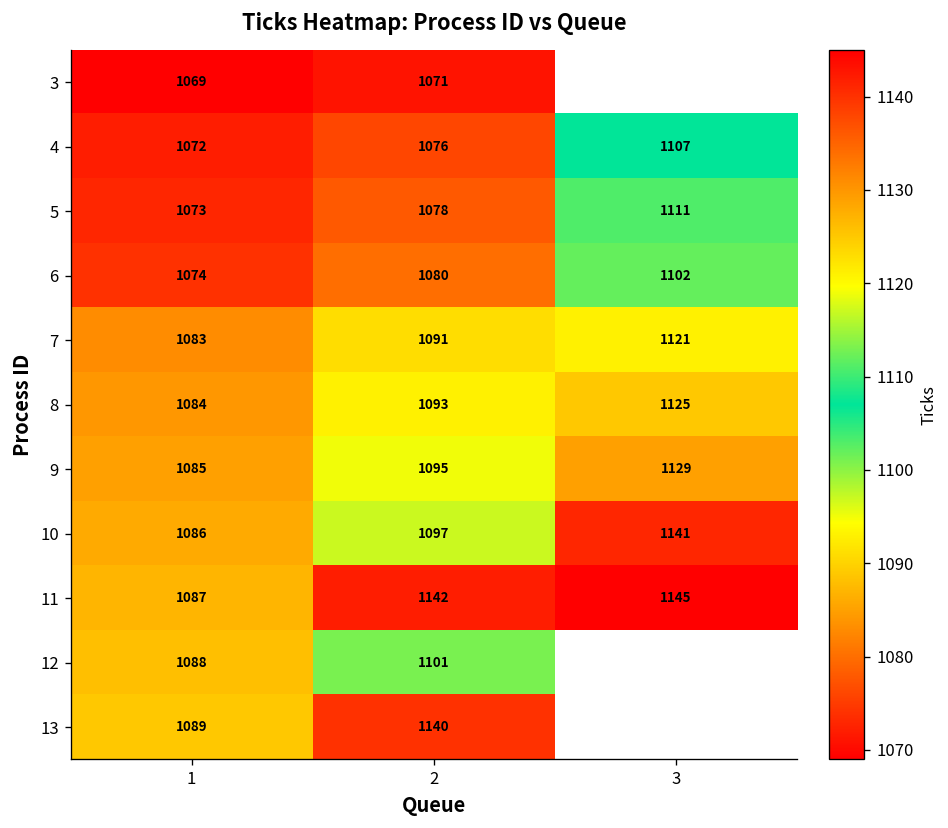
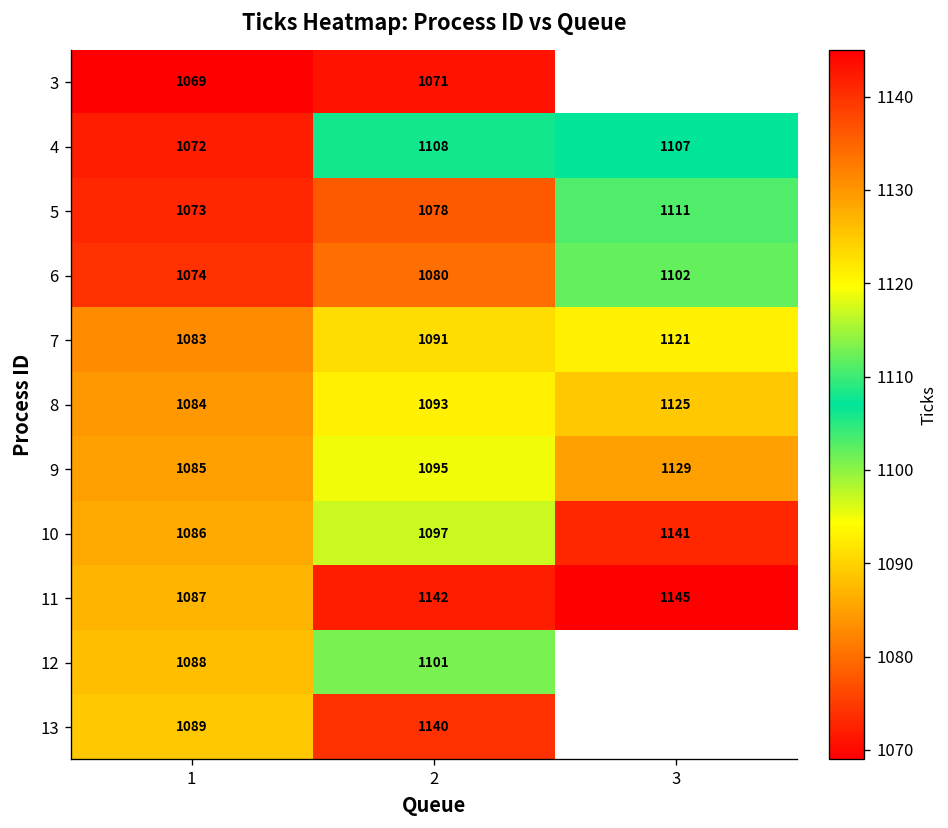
4, 2: 1076 -> 1108
